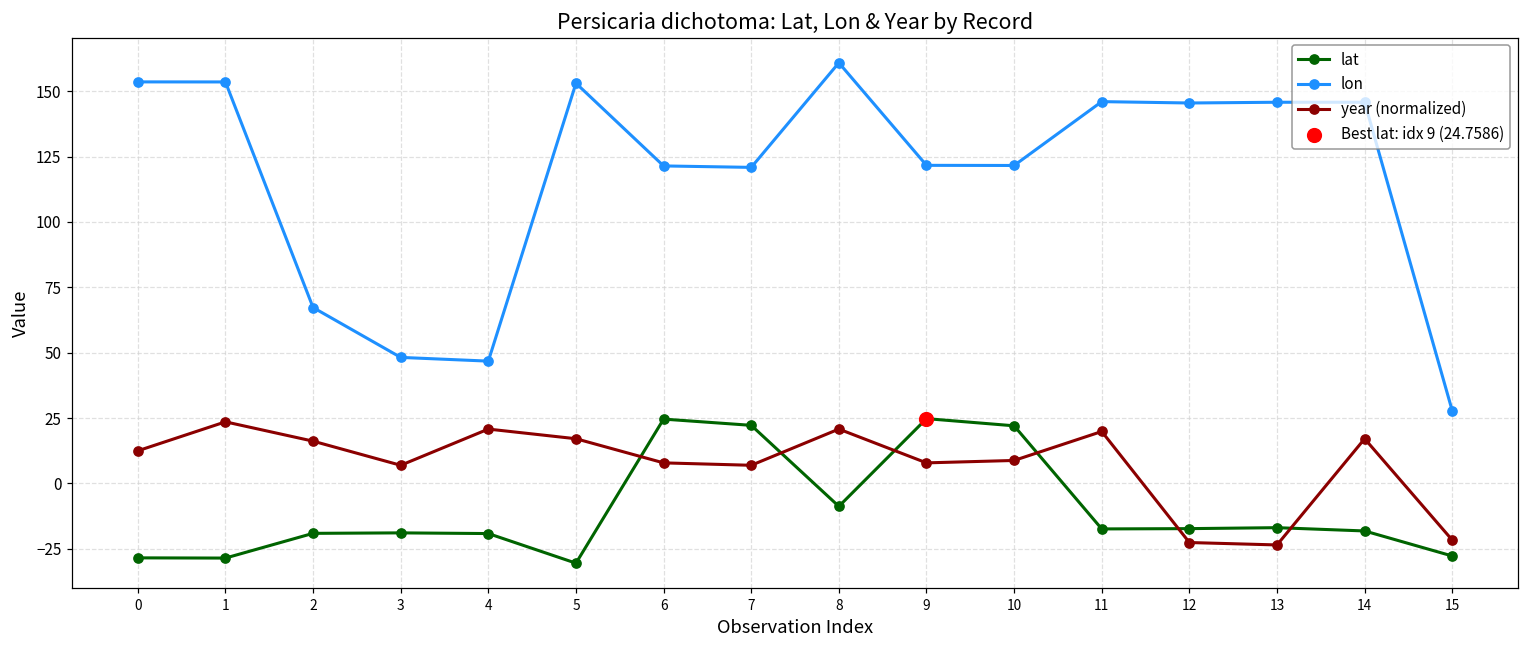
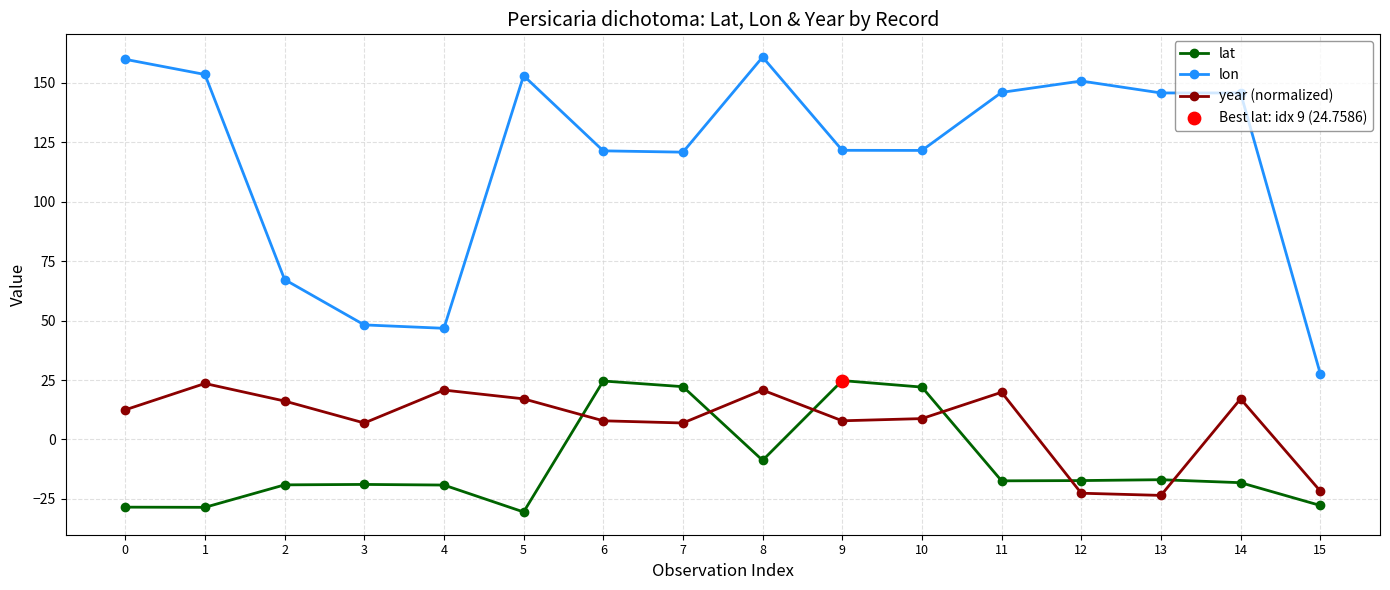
lon, 0: 154 -> 160
lon, 12: 145 -> 151
